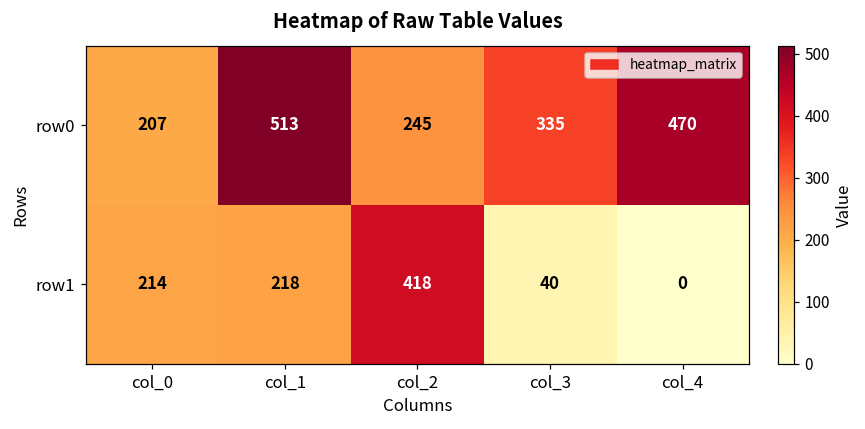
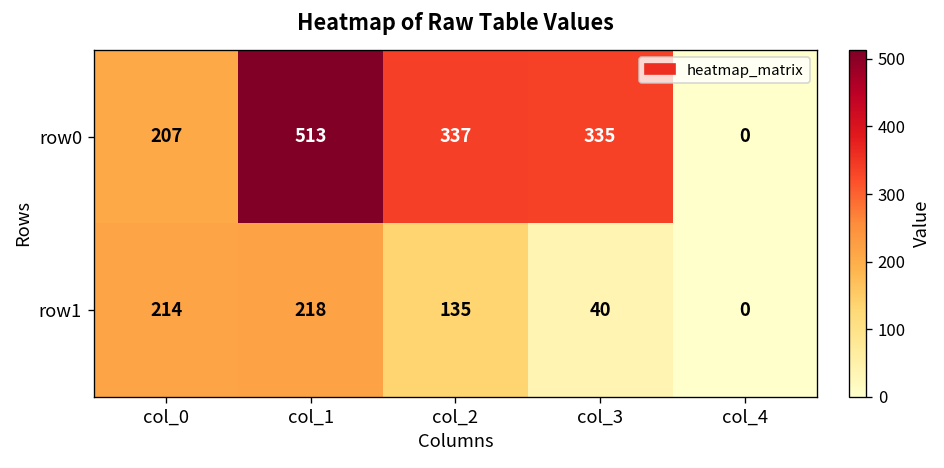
row0, col_2: 245 -> 337
row0, col_4: 470 -> 0
row1, col_2: 418 -> 135
